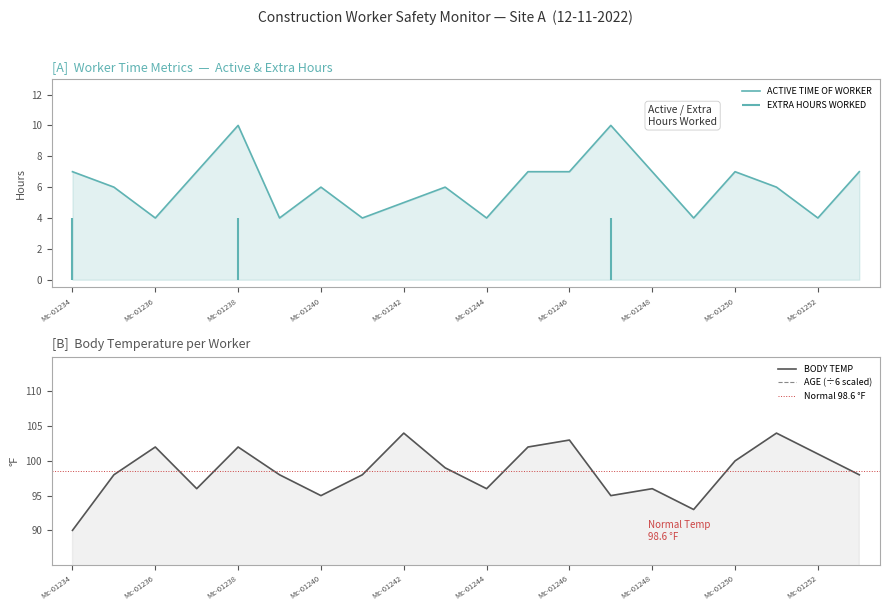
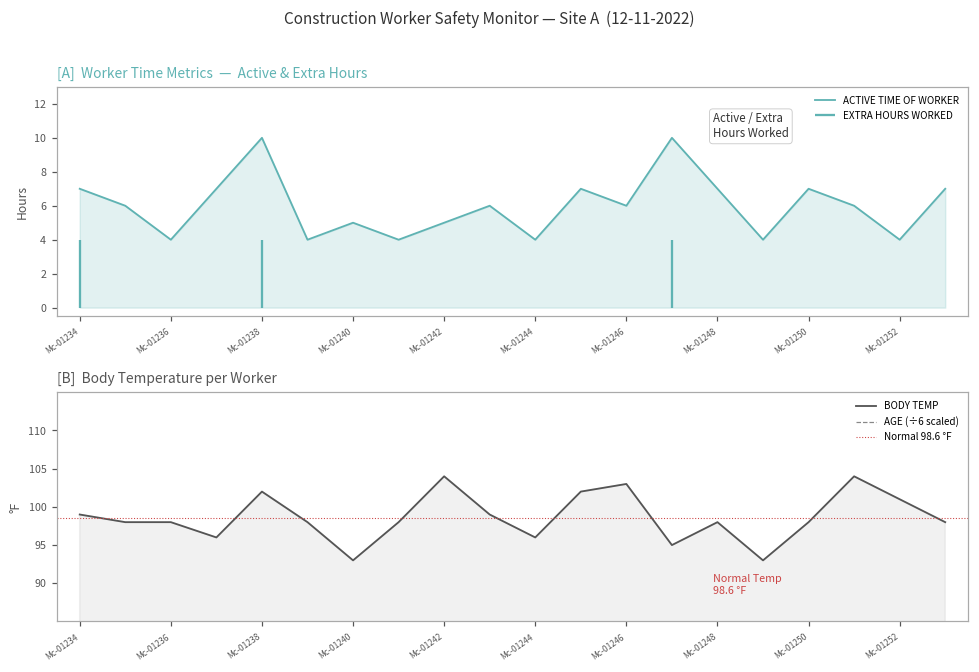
[A] Worker Time Metrics — Active & Extra Hours, Mc-01240: 6 -> 5
[A] Worker Time Metrics — Active & Extra Hours, Mc-01246: 7 -> 6
[B] Body Temperature per Worker, BODY TEMP, Mc-01234: 90 -> 99
[B] Body Temperature per Worker, BODY TEMP, Mc-01236: 102 -> 98
[B] Body Temperature per Worker, BODY TEMP, Mc-01240: 95 -> 93
[B] Body Temperature per Worker, BODY TEMP, Mc-01248: 96 -> 98
[B] Body Temperature per Worker, BODY TEMP, Mc-01250: 100 -> 98
